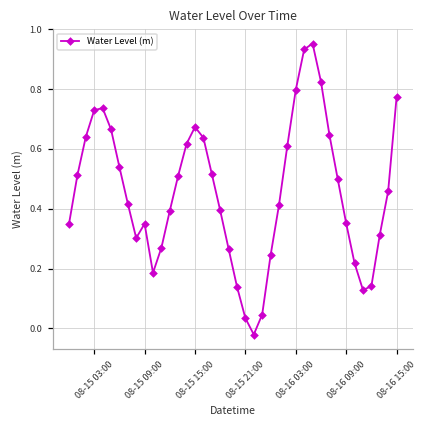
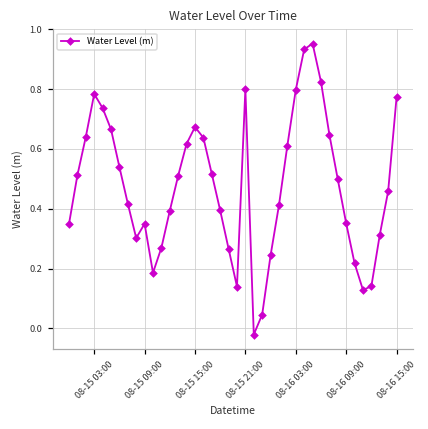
08-15 03:00: 0.73 -> 0.78
08-15 21:00: 0.03 -> 0.80
